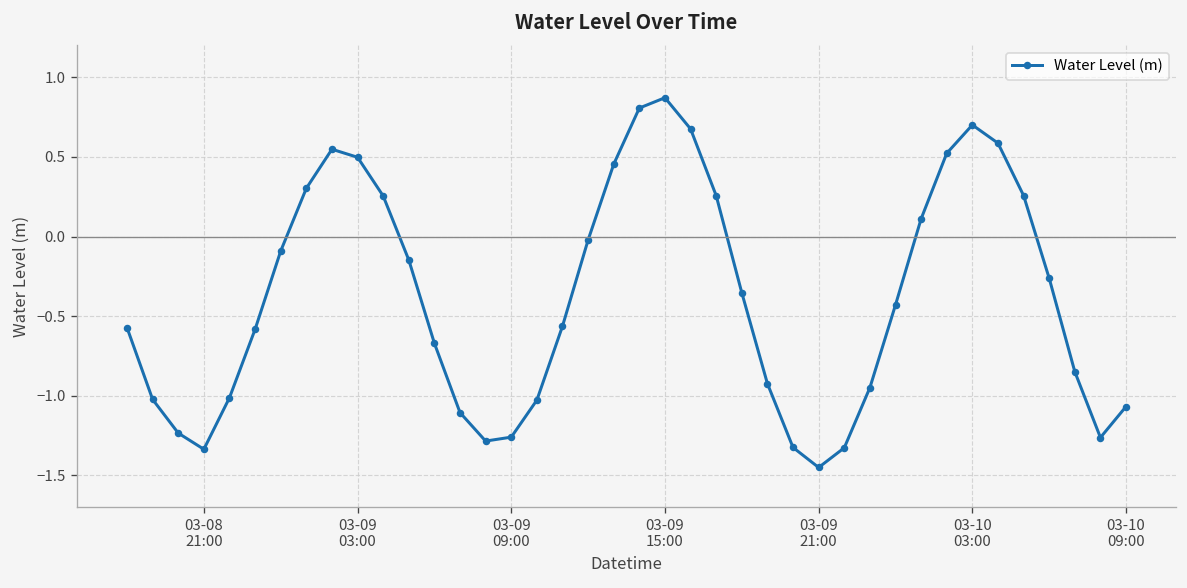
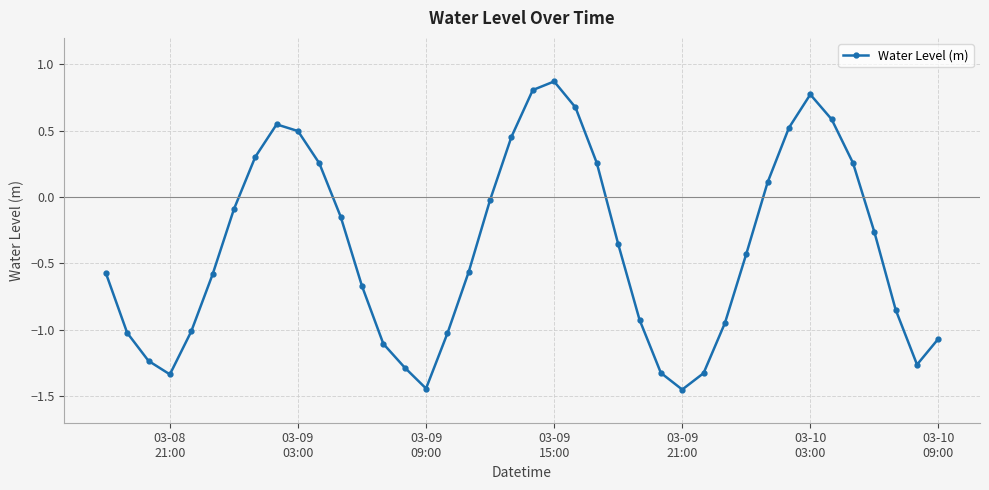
03-09 09:00: -1.26 -> -1.44
03-10 03:00: 0.70 -> 0.77
